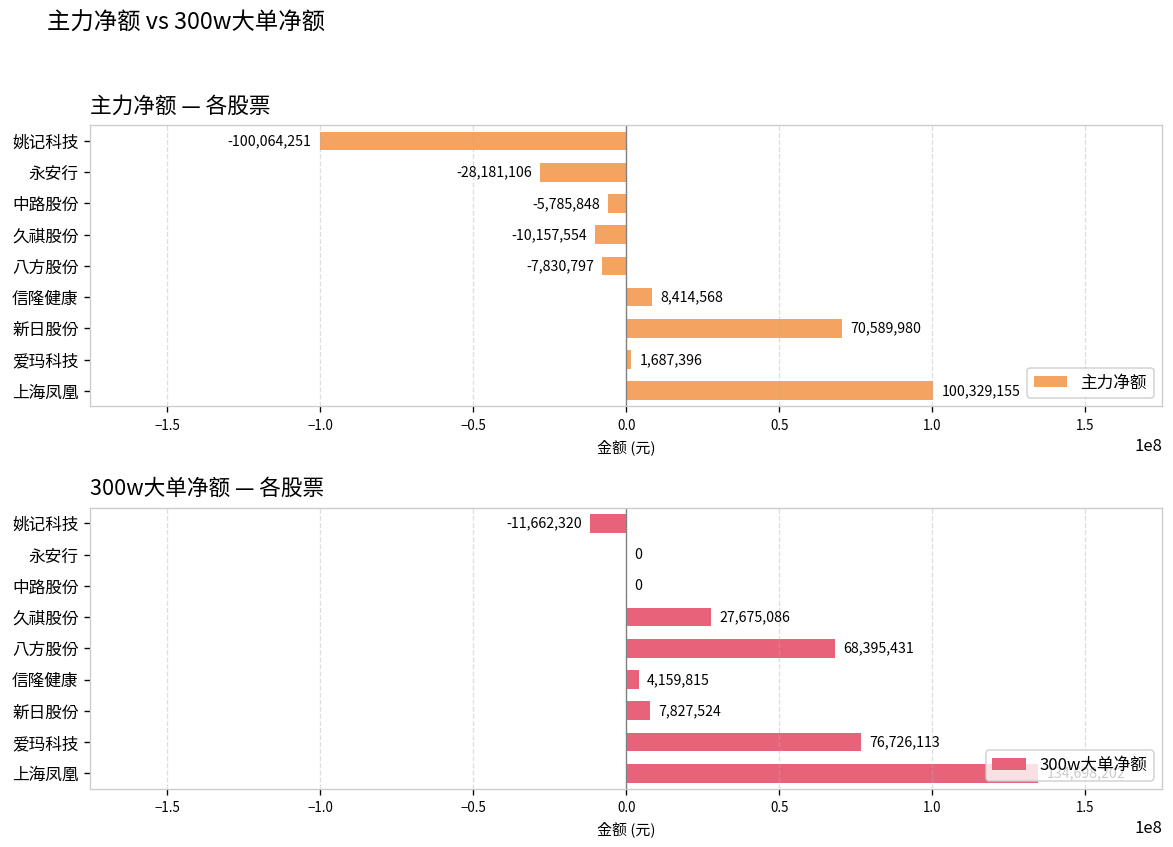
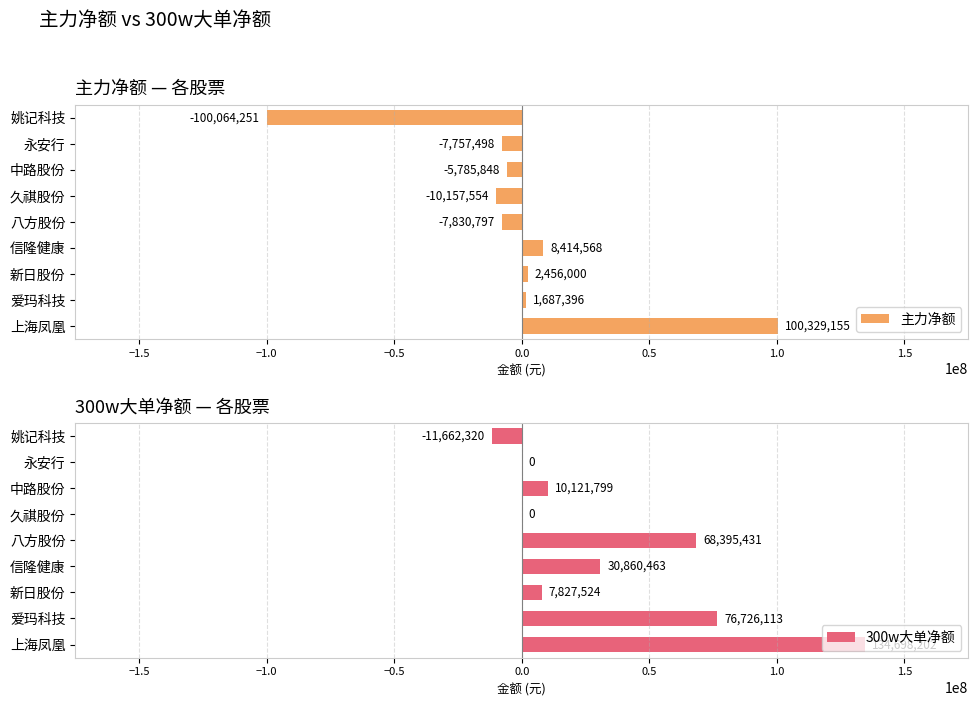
主力净额 — 各股票, 永安行: -28,181,106 -> -7,757,498
主力净额 — 各股票, 新日股份: 70,589,980 -> 2,456,000
300w大单净额 — 各股票, 中路股份: 0 -> 10,121,799
300w大单净额 — 各股票, 久祺股份: 27,675,086 -> 0
300w大单净额 — 各股票, 信隆健康: 4,159,815 -> 30,860,463
